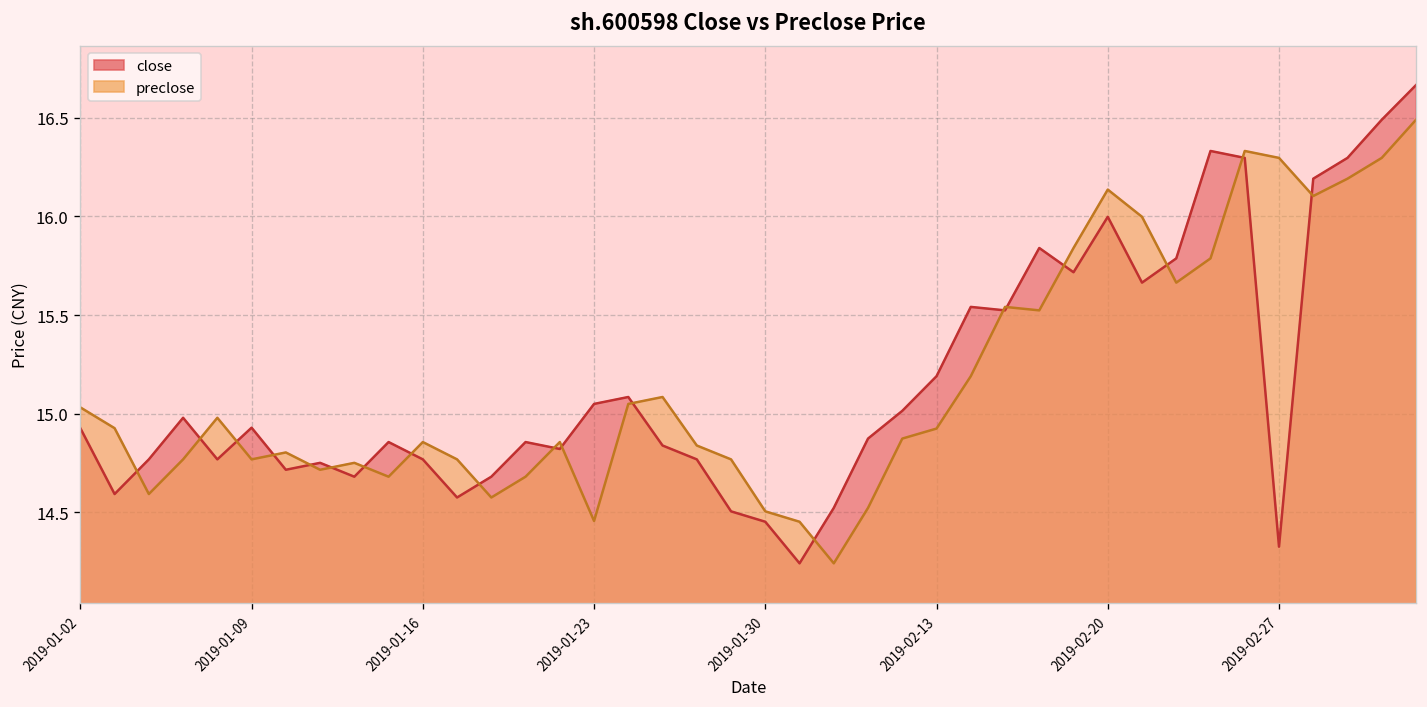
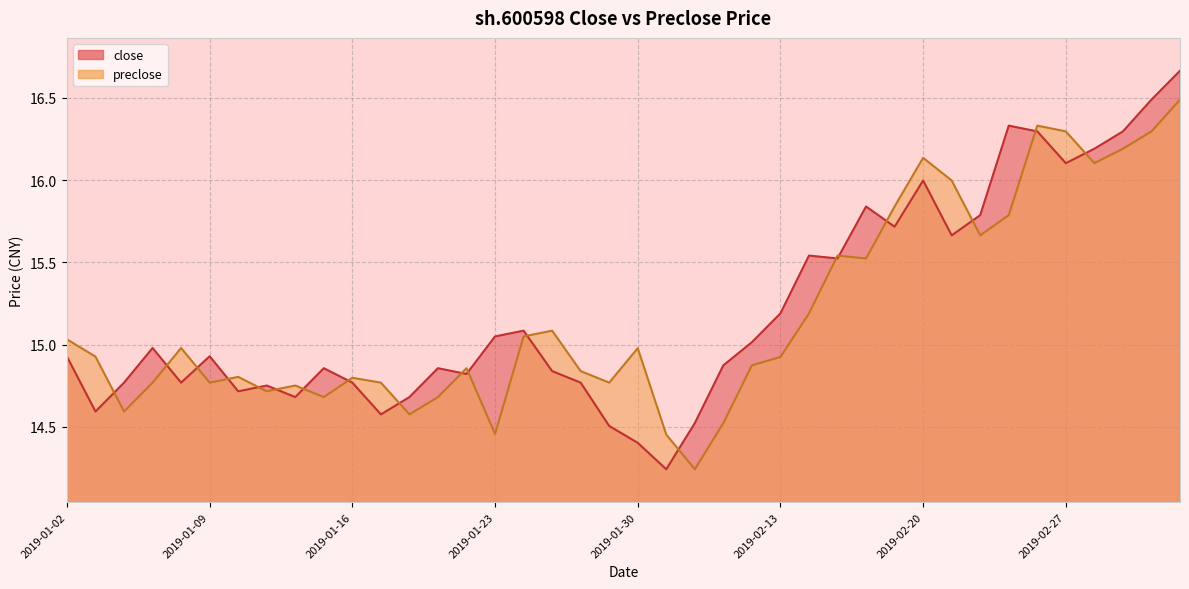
preclose, 2019-01-16: 14.86 -> 14.80
close, 2019-01-30: 14.45 -> 14.40
preclose, 2019-01-30: 14.51 -> 14.98
close, 2019-02-27: 14.33 -> 16.10
